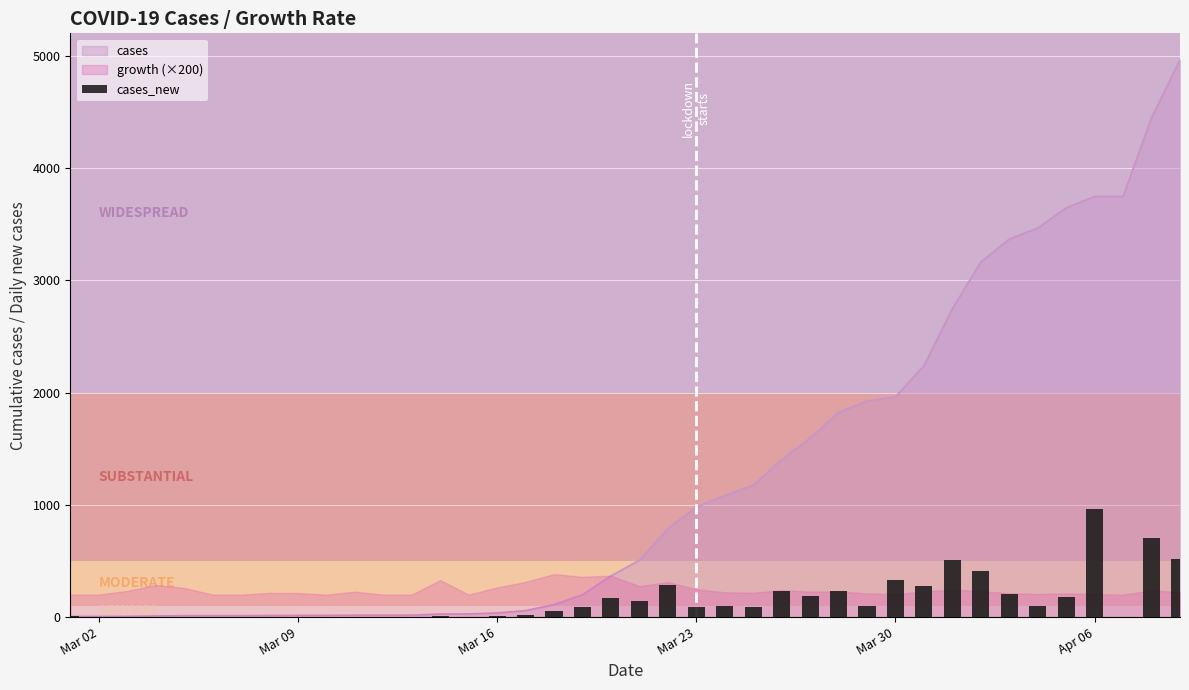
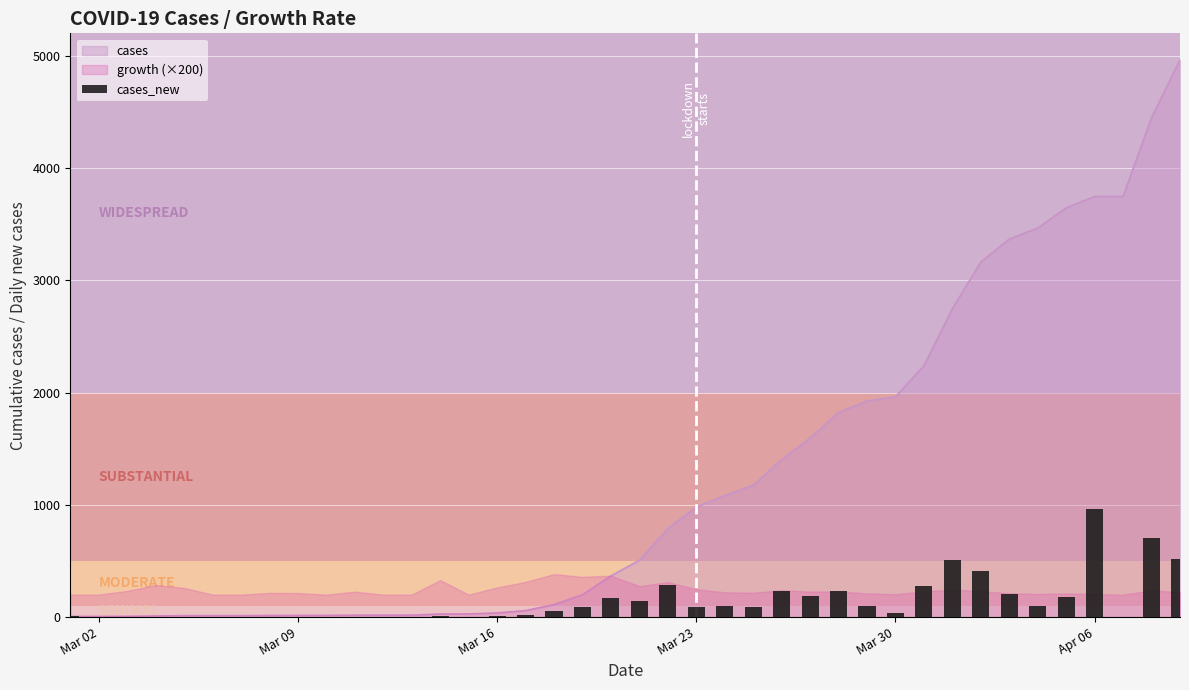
cases_new, Mar 30: 330 -> 40
